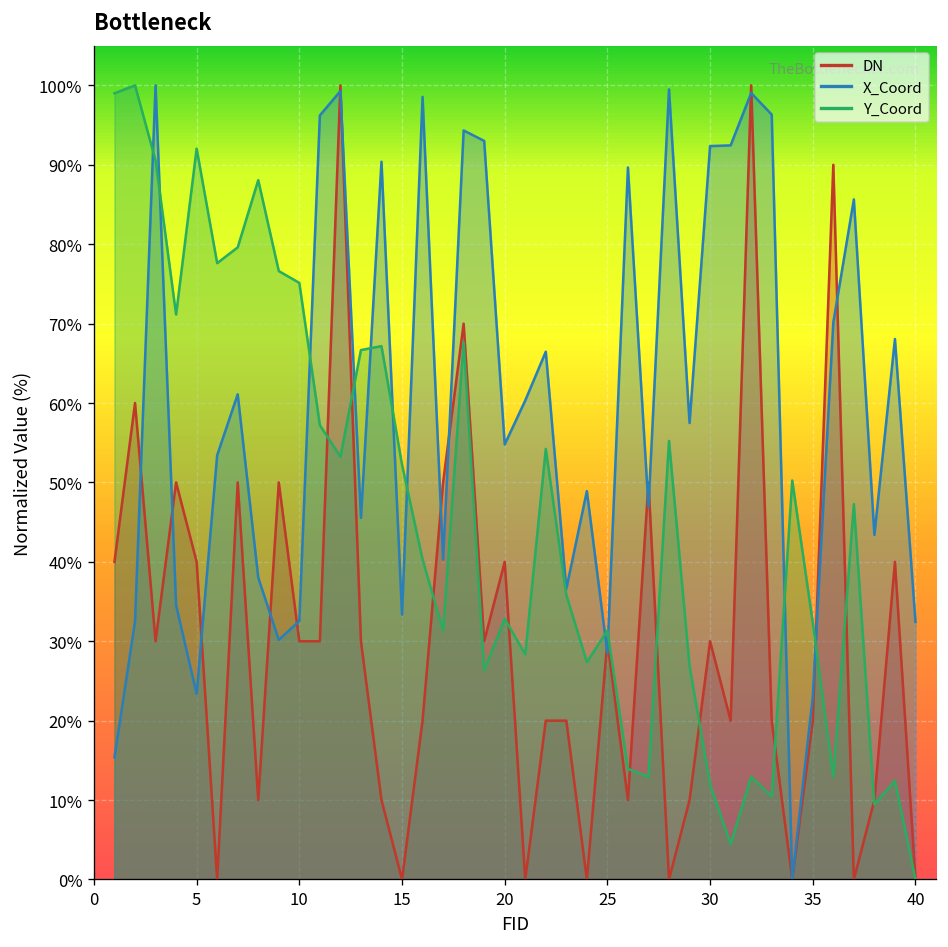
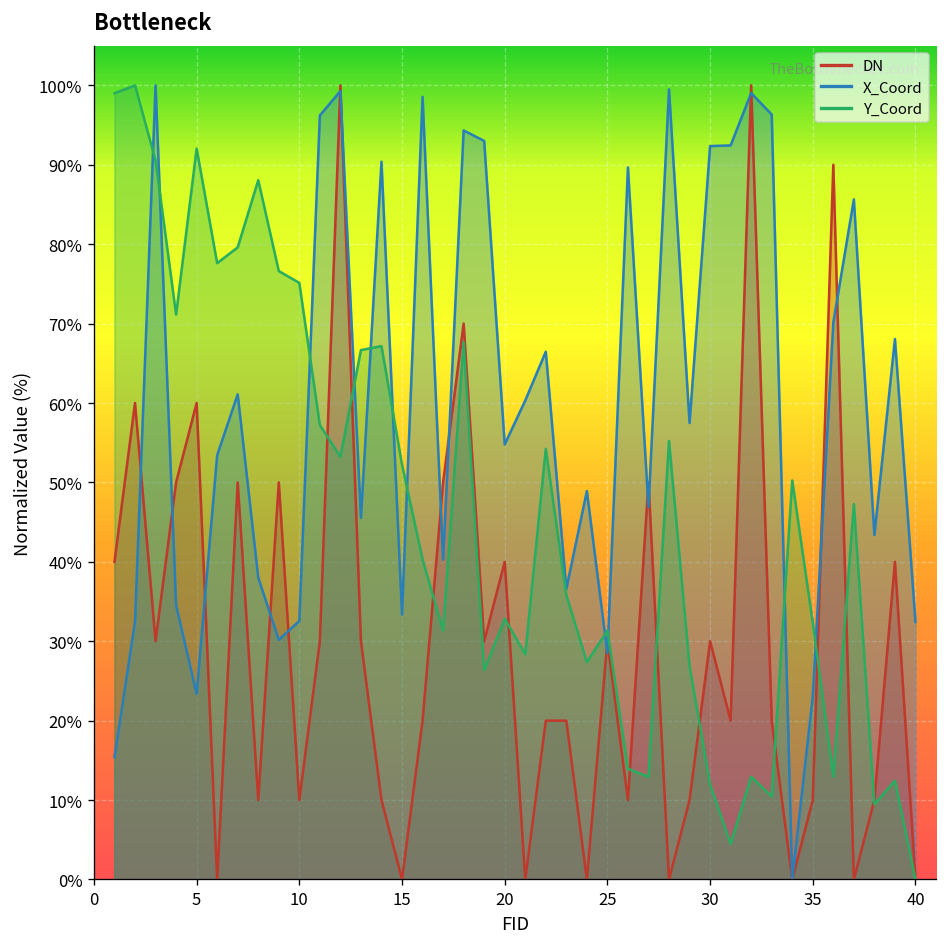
DN, 5: 40% -> 60%
DN, 10: 30% -> 10%
DN, 35: 20% -> 10%
